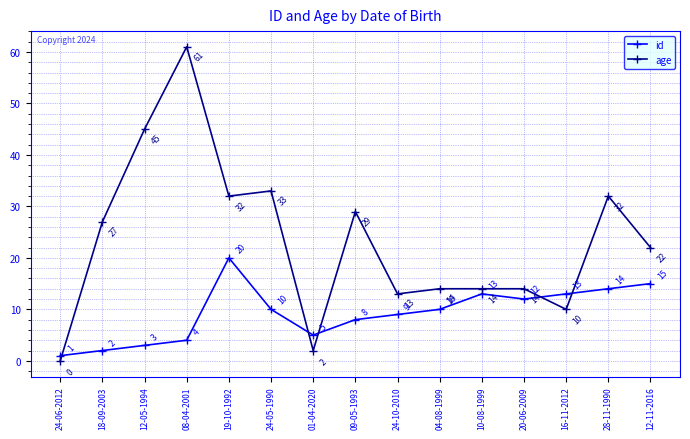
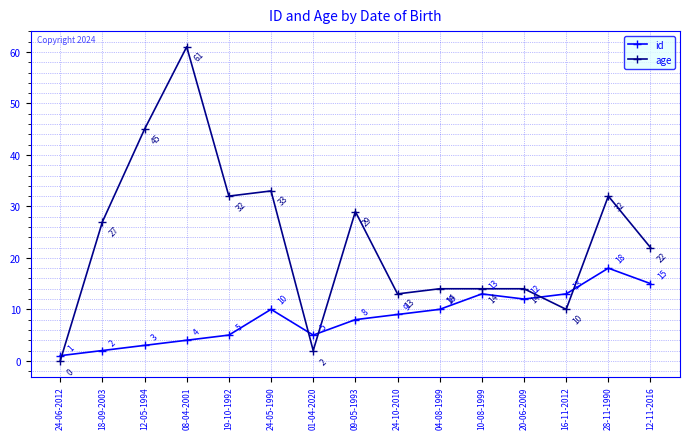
id, 19-10-1992: 20 -> 5
id, 28-11-1990: 14 -> 18
